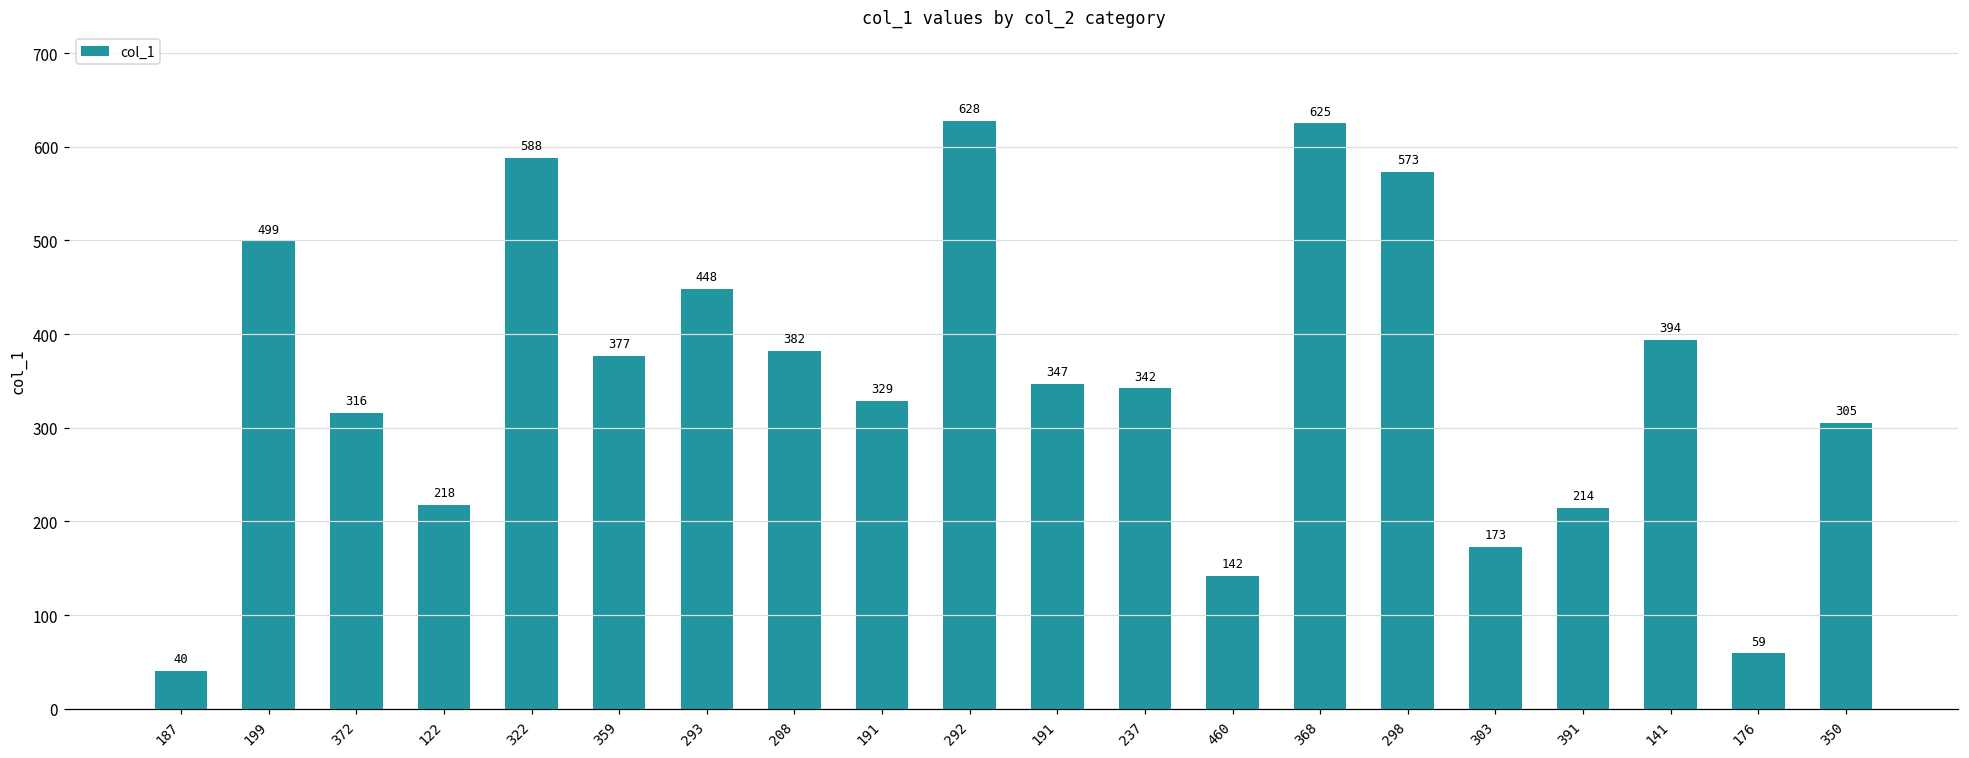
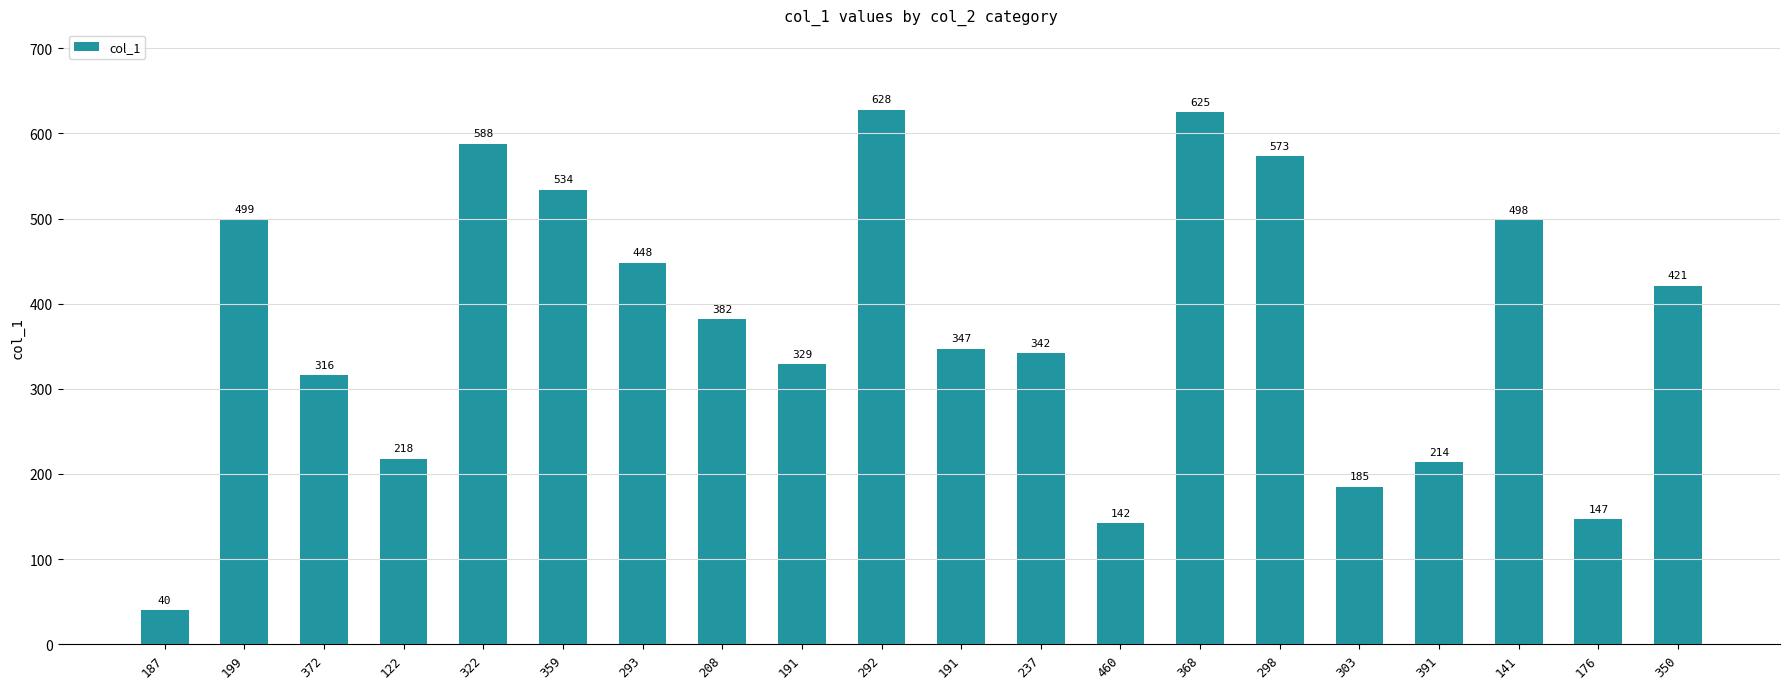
359: 377 -> 534
303: 173 -> 185
141: 394 -> 498
176: 59 -> 147
350: 305 -> 421
